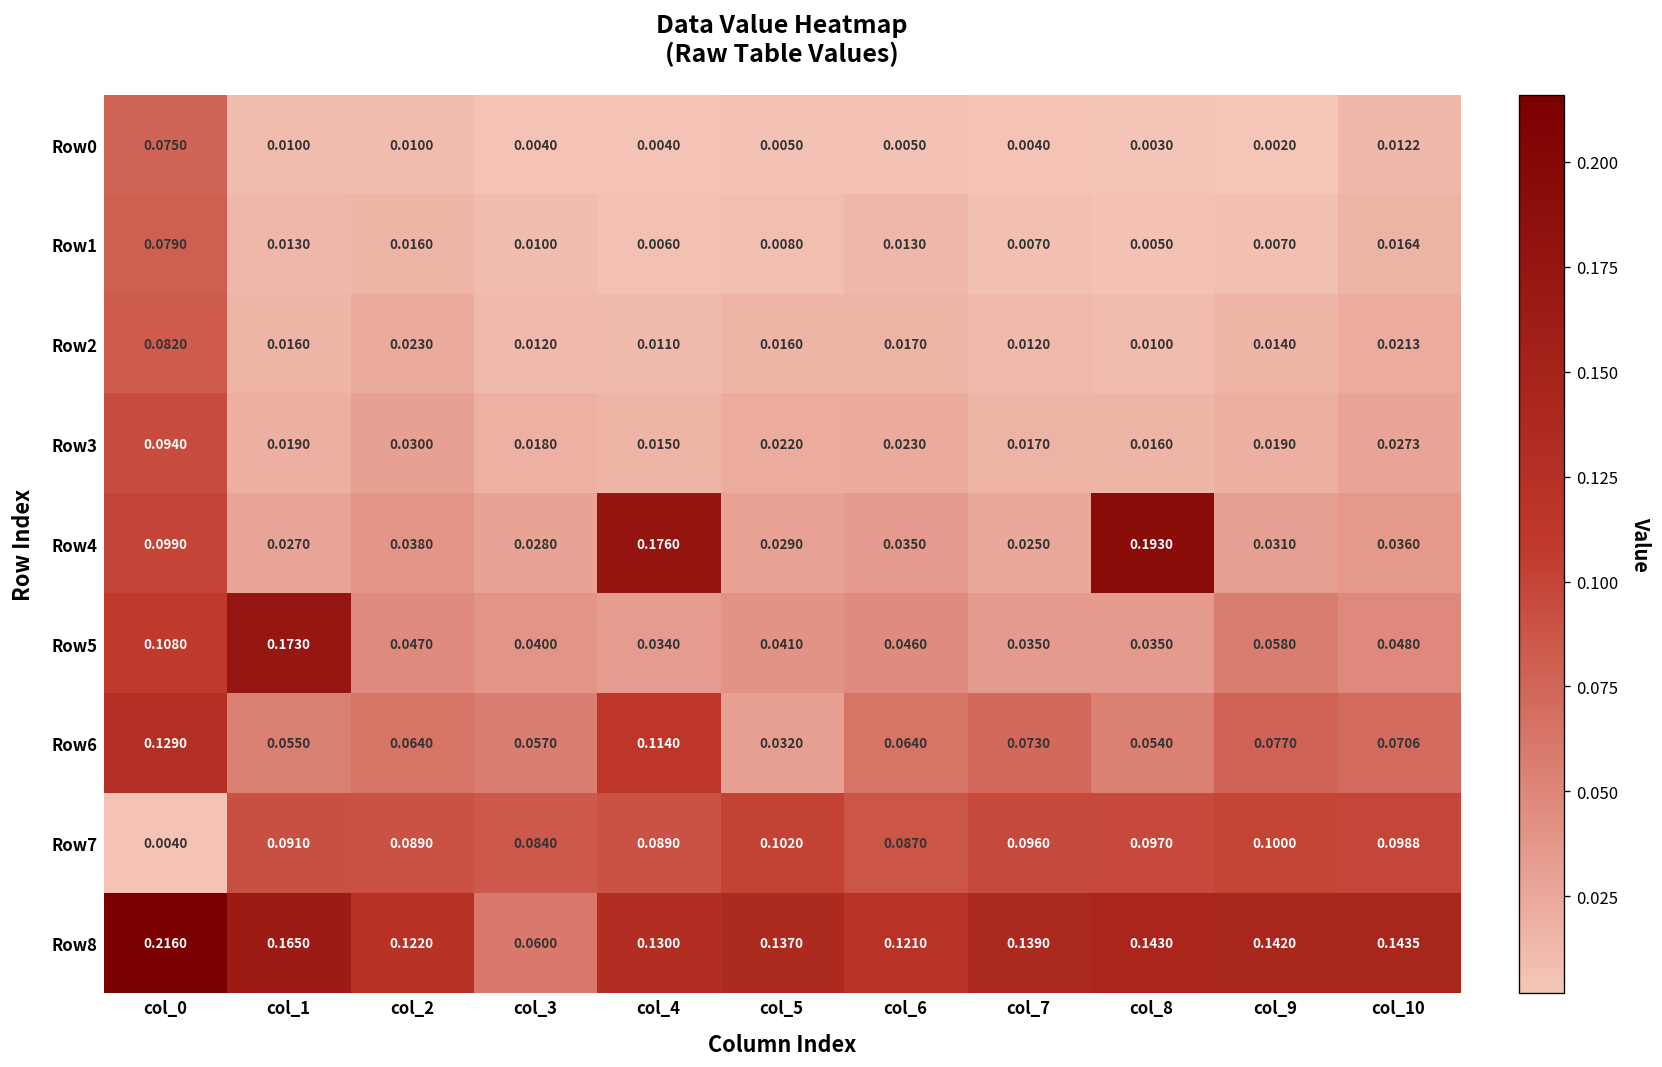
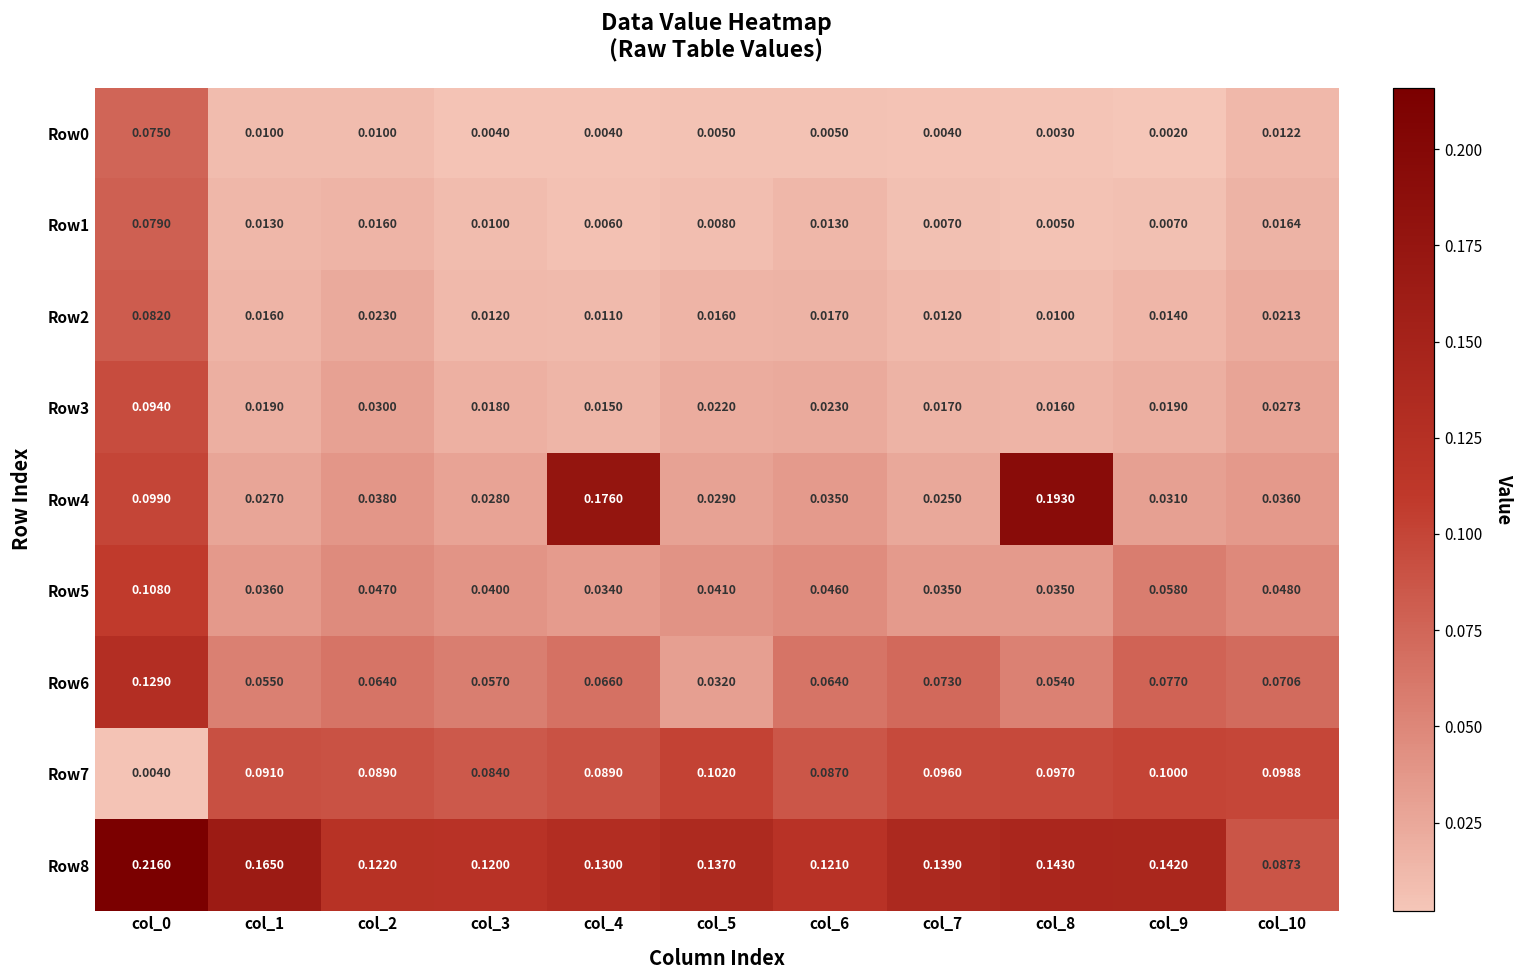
Row5, col_1: 0.1730 -> 0.0360
Row6, col_4: 0.1140 -> 0.0660
Row8, col_3: 0.0600 -> 0.1200
Row8, col_10: 0.1435 -> 0.0873
